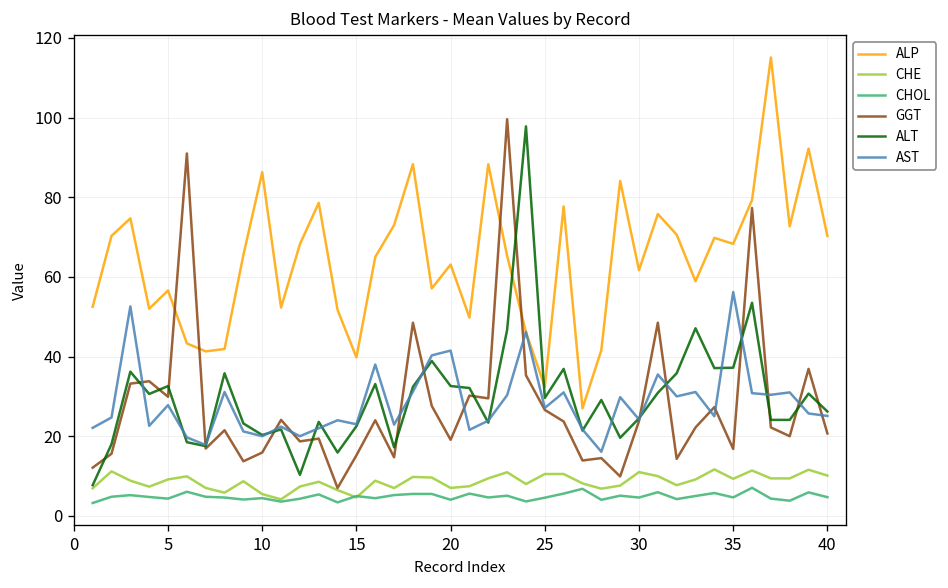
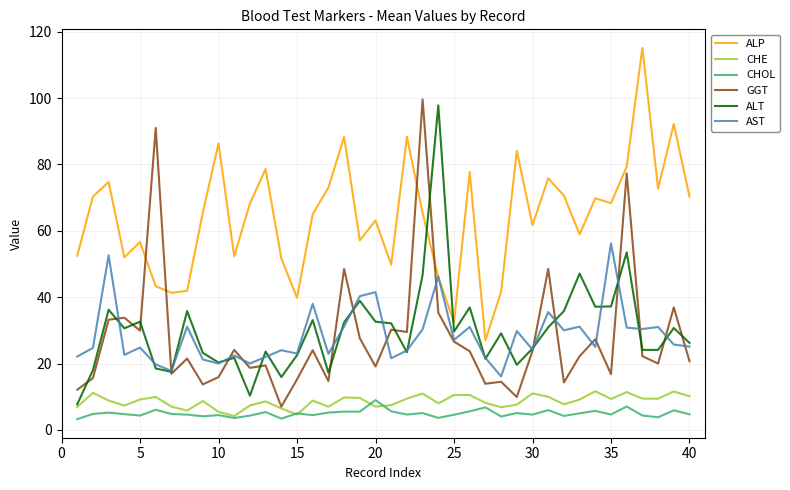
AST, 5: 28 -> 25
CHOL, 20: 4 -> 9
